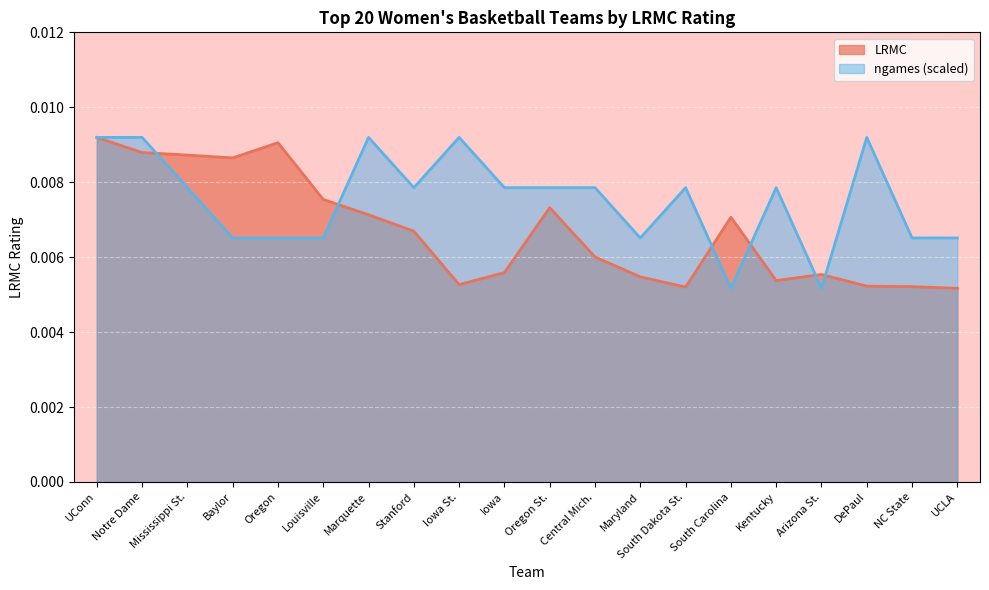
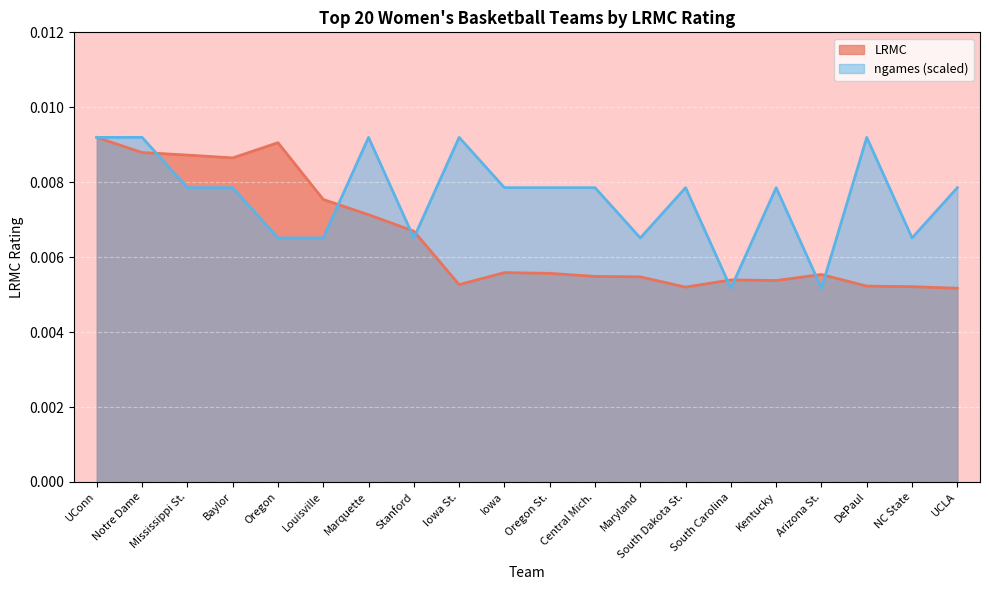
ngames (scaled), Baylor: 0.0065 -> 0.0079
ngames (scaled), Stanford: 0.0079 -> 0.0065
LRMC, Oregon St.: 0.0073 -> 0.0056
LRMC, Central Mich.: 0.0060 -> 0.0055
LRMC, South Carolina: 0.0071 -> 0.0054
ngames (scaled), UCLA: 0.0065 -> 0.0079
